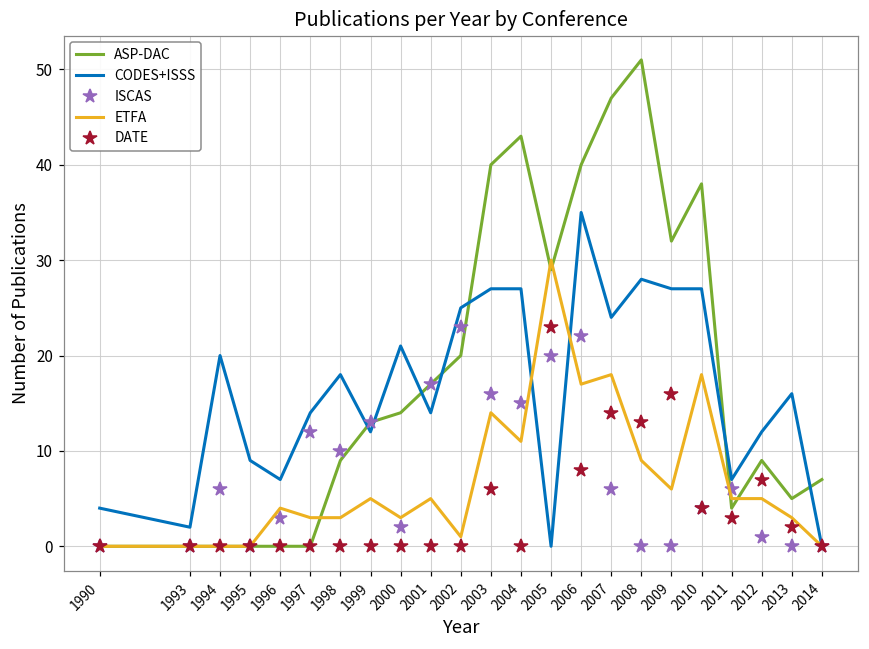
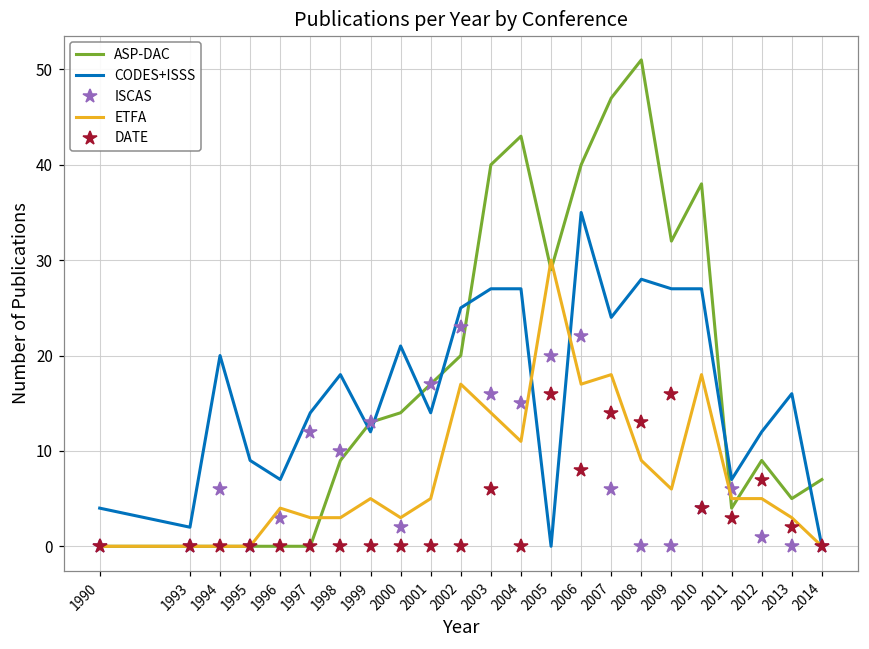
ETFA, 2002: 1 -> 17
DATE, 2005: 23 -> 16
